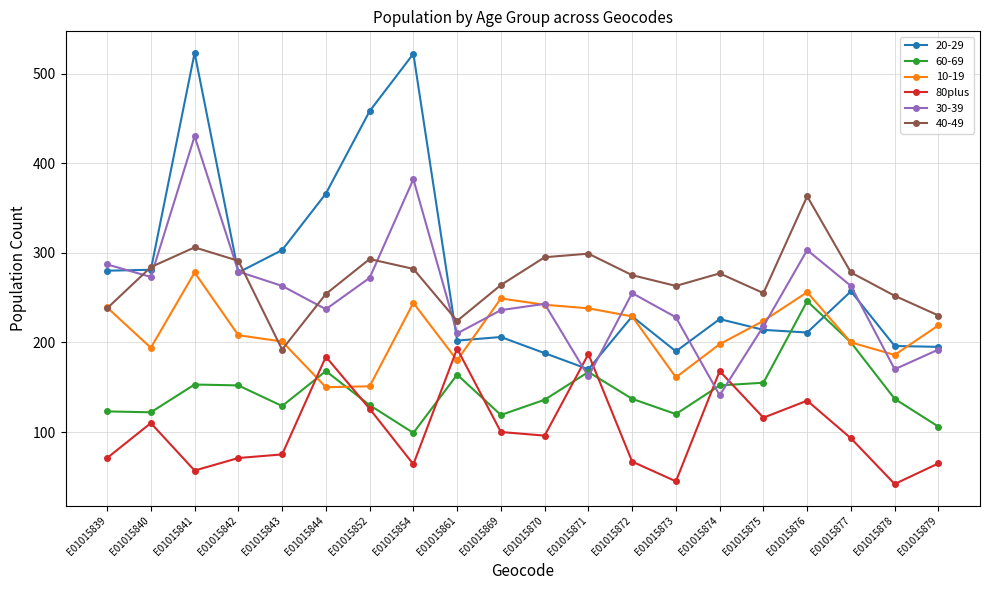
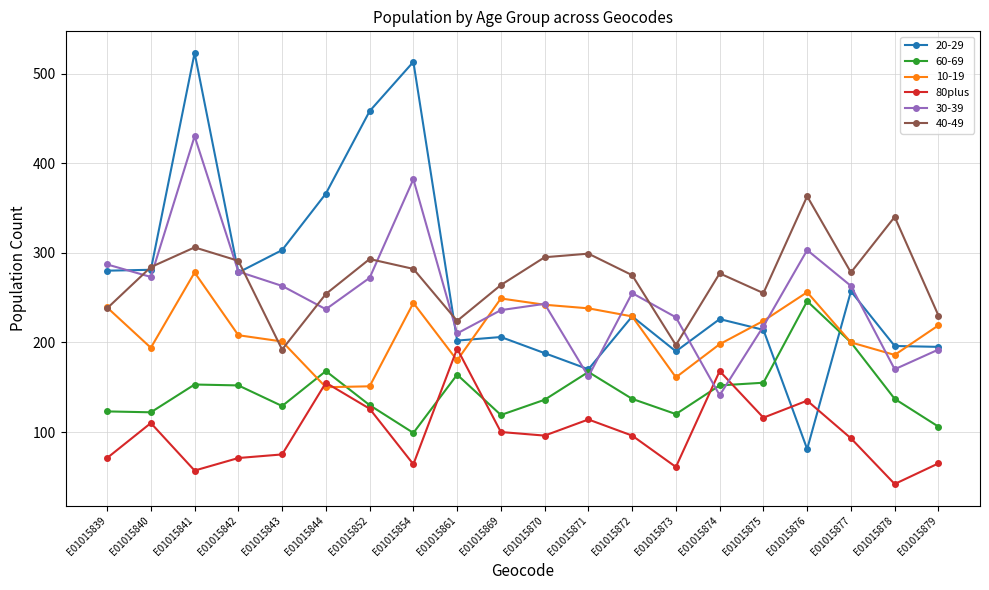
80plus, E01015844: 180 -> 160
20-29, E01015854: 520 -> 510
80plus, E01015871: 190 -> 110
80plus, E01015872: 70 -> 100
80plus, E01015873: 50 -> 60
40-49, E01015873: 260 -> 200
20-29, E01015876: 210 -> 80
40-49, E01015878: 250 -> 340
